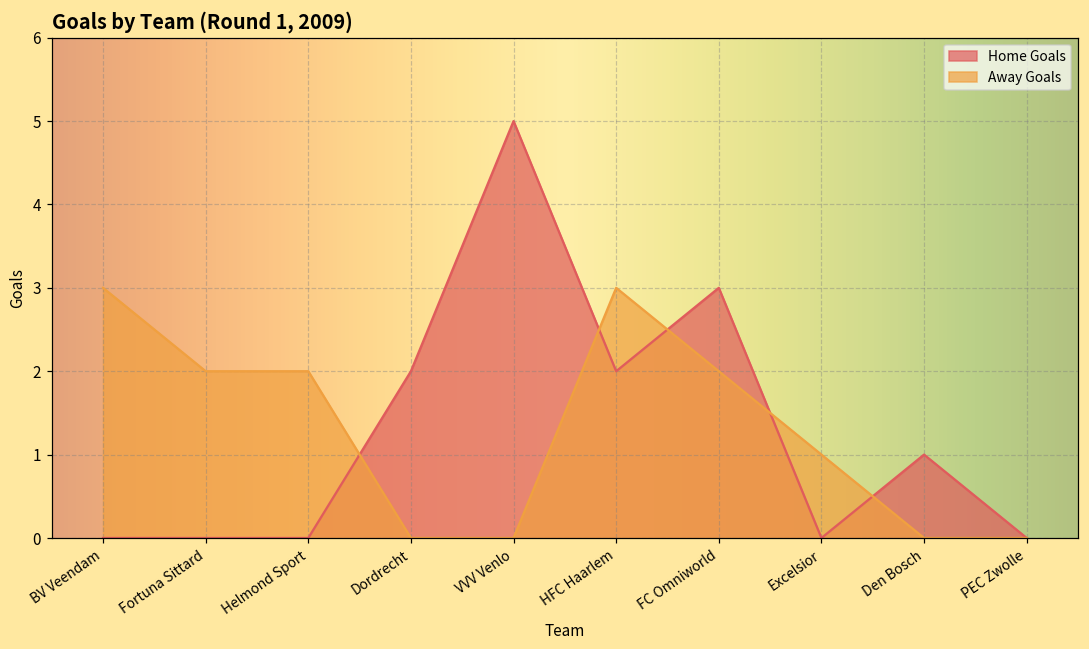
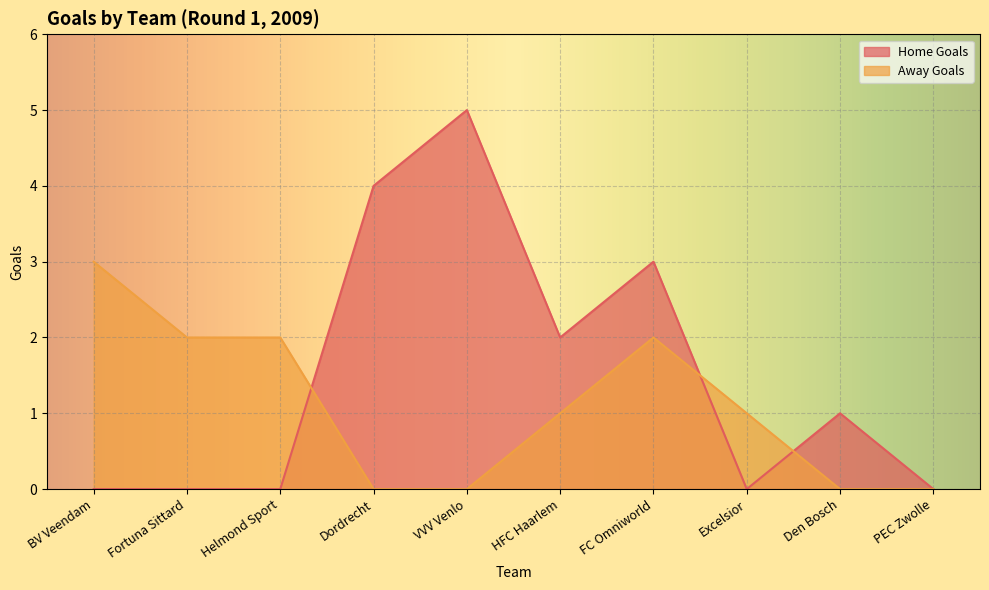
Home Goals, Dordrecht: 2 -> 4
Away Goals, HFC Haarlem: 3 -> 1
